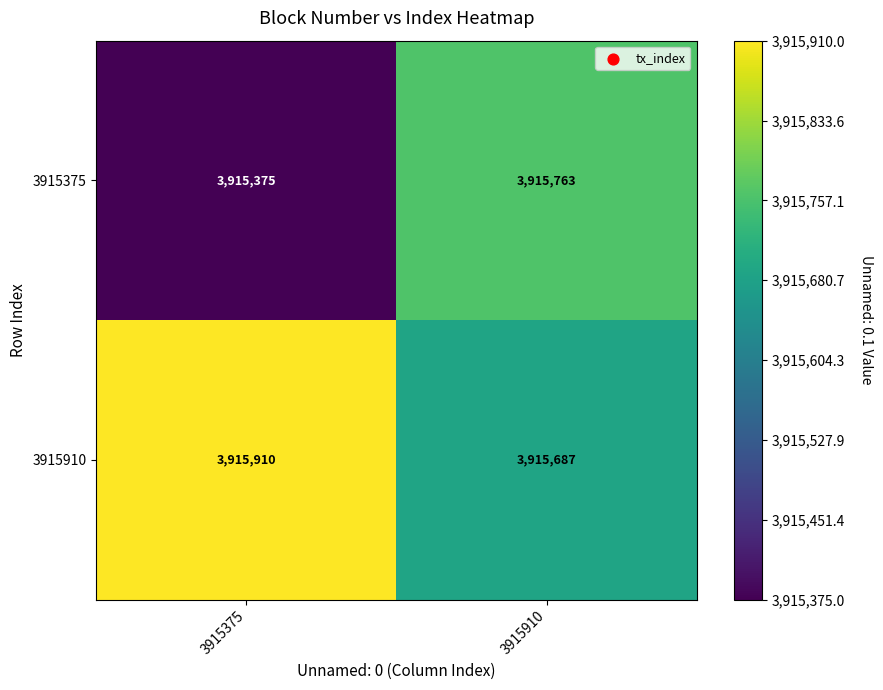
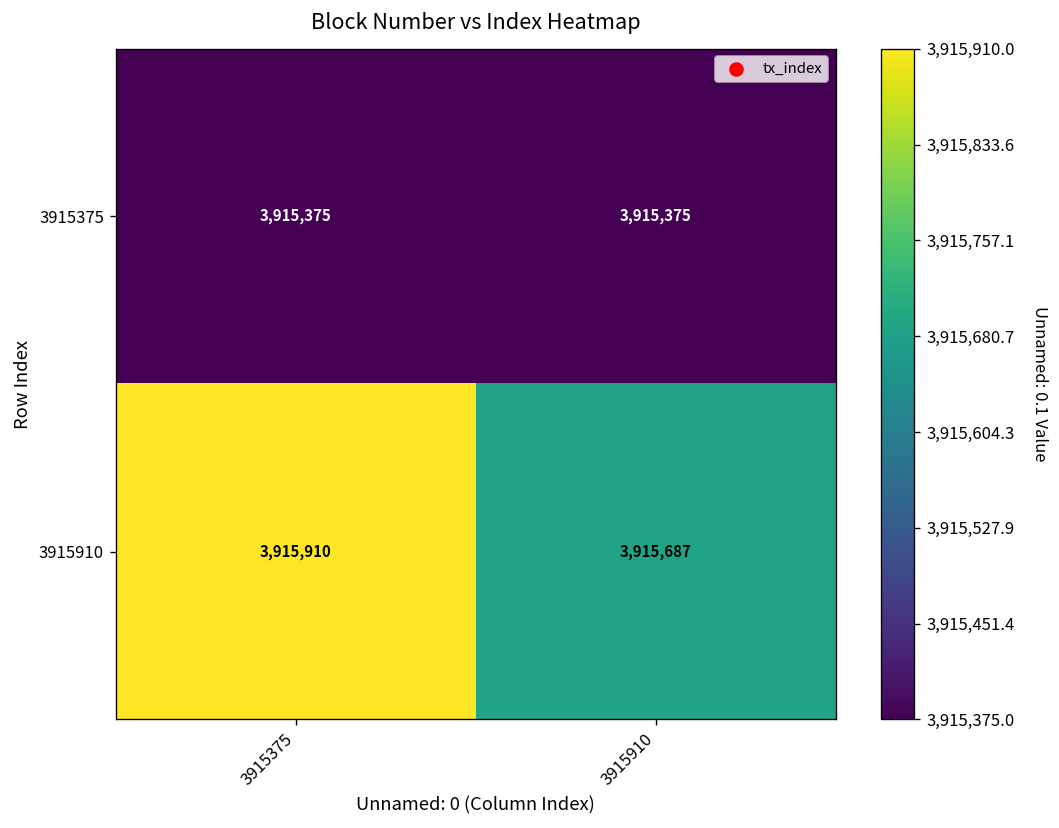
3915375, 3915910: 3,915,763 -> 3,915,375
